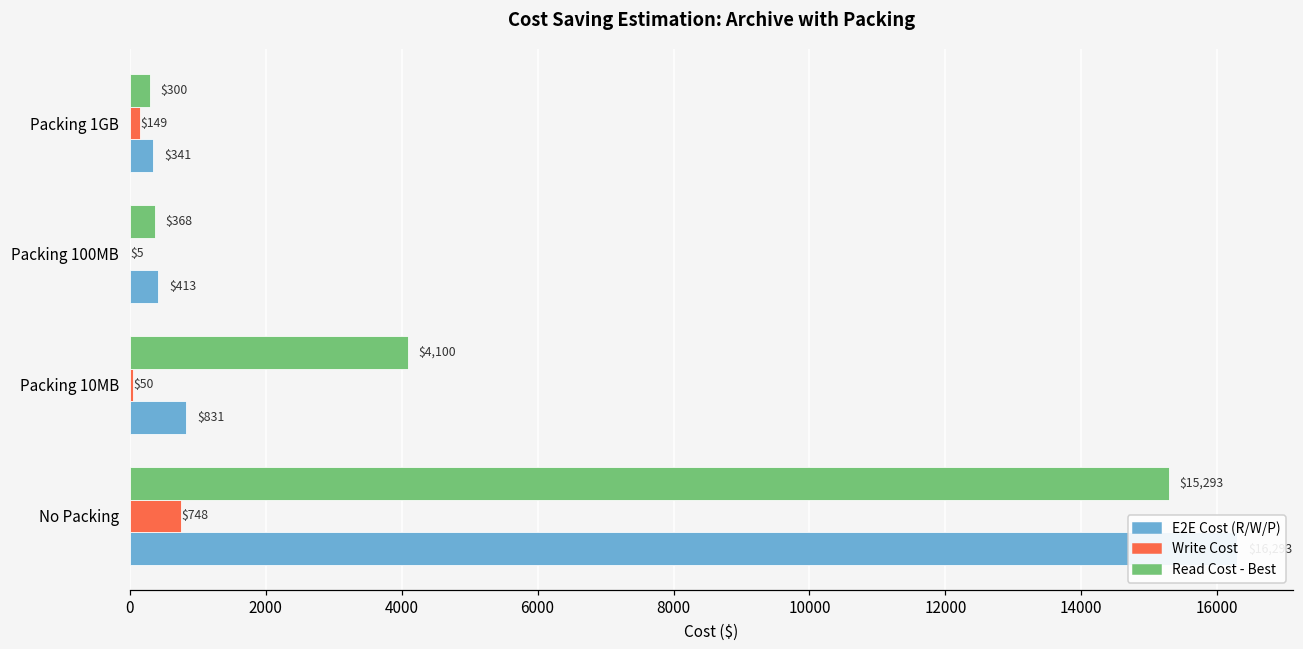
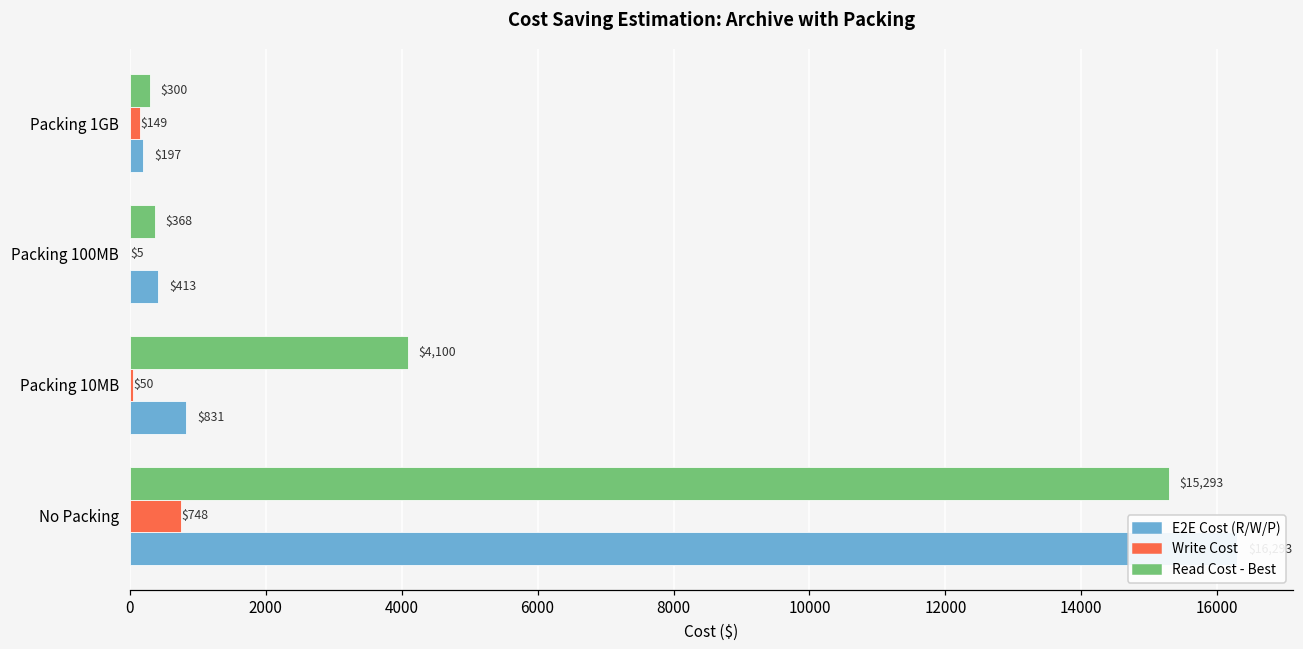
E2E Cost (R/W/P), Packing 1GB: $341 -> $197
